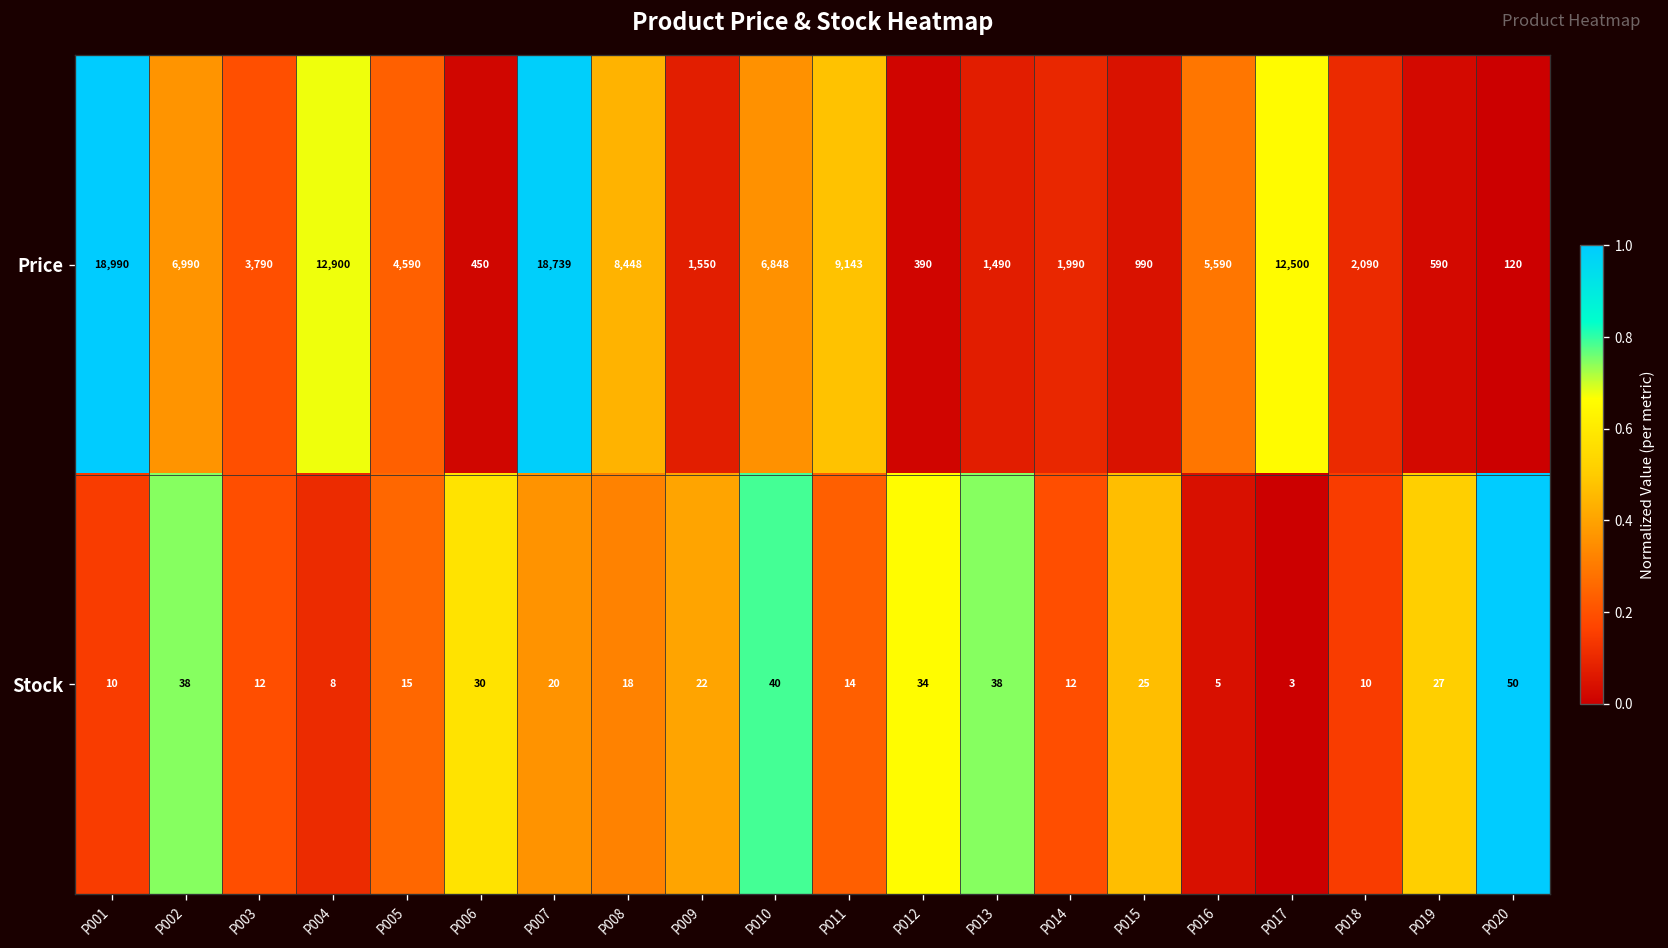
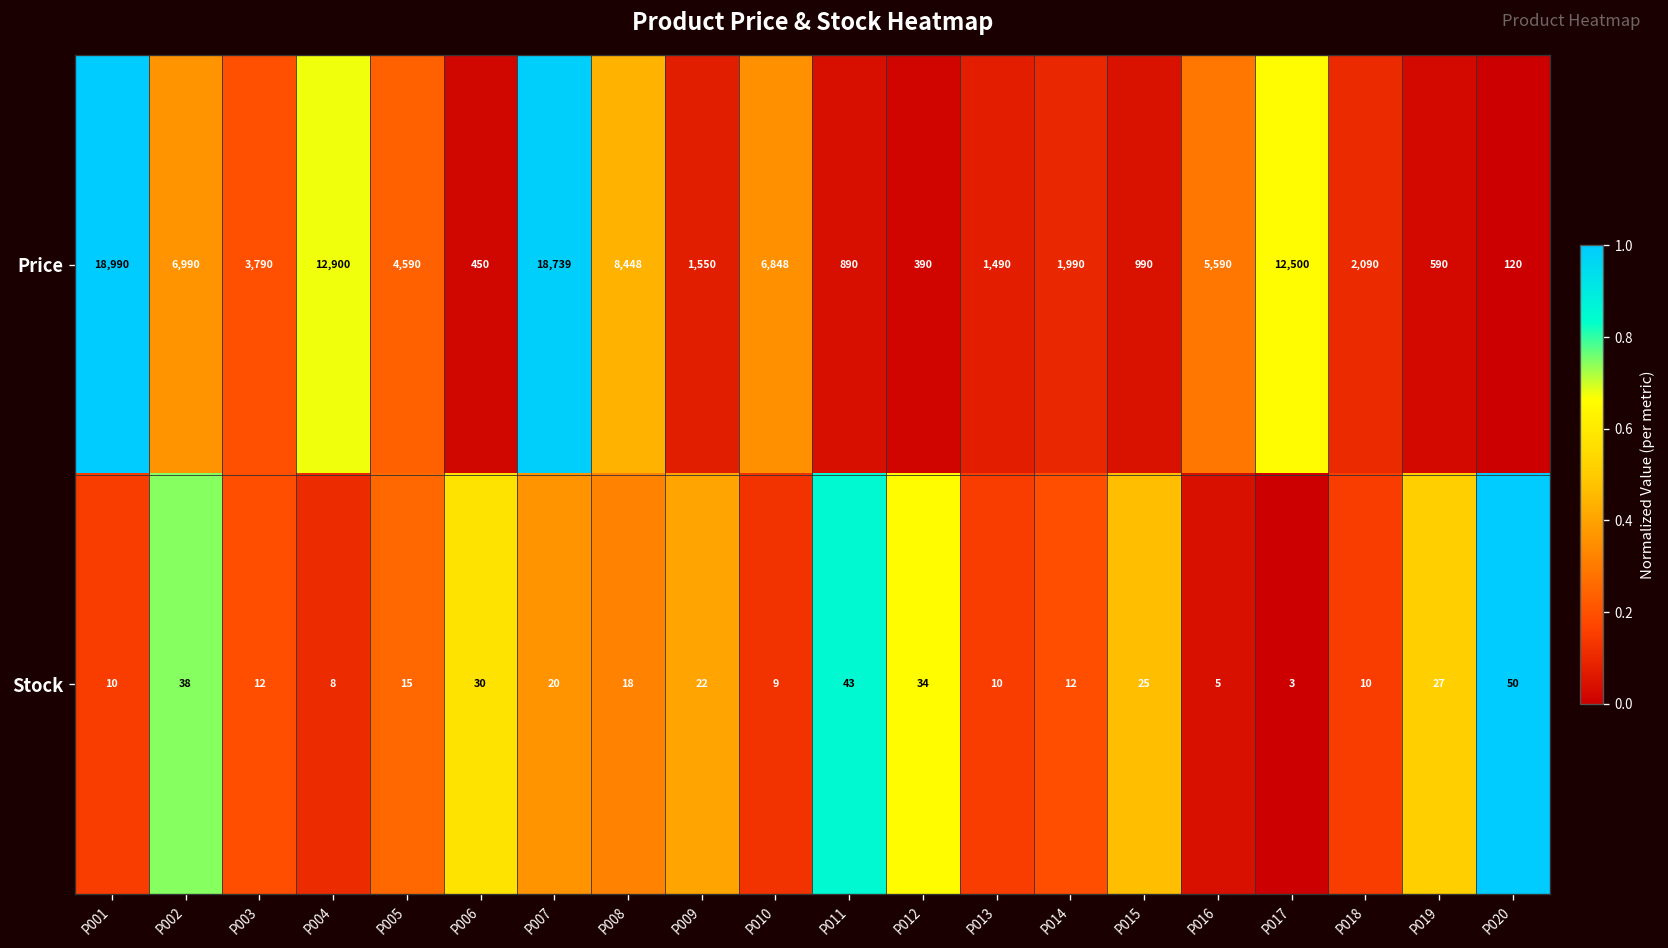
Price, P011: 9,143 -> 890
Stock, P010: 40 -> 9
Stock, P011: 14 -> 43
Stock, P013: 38 -> 10
